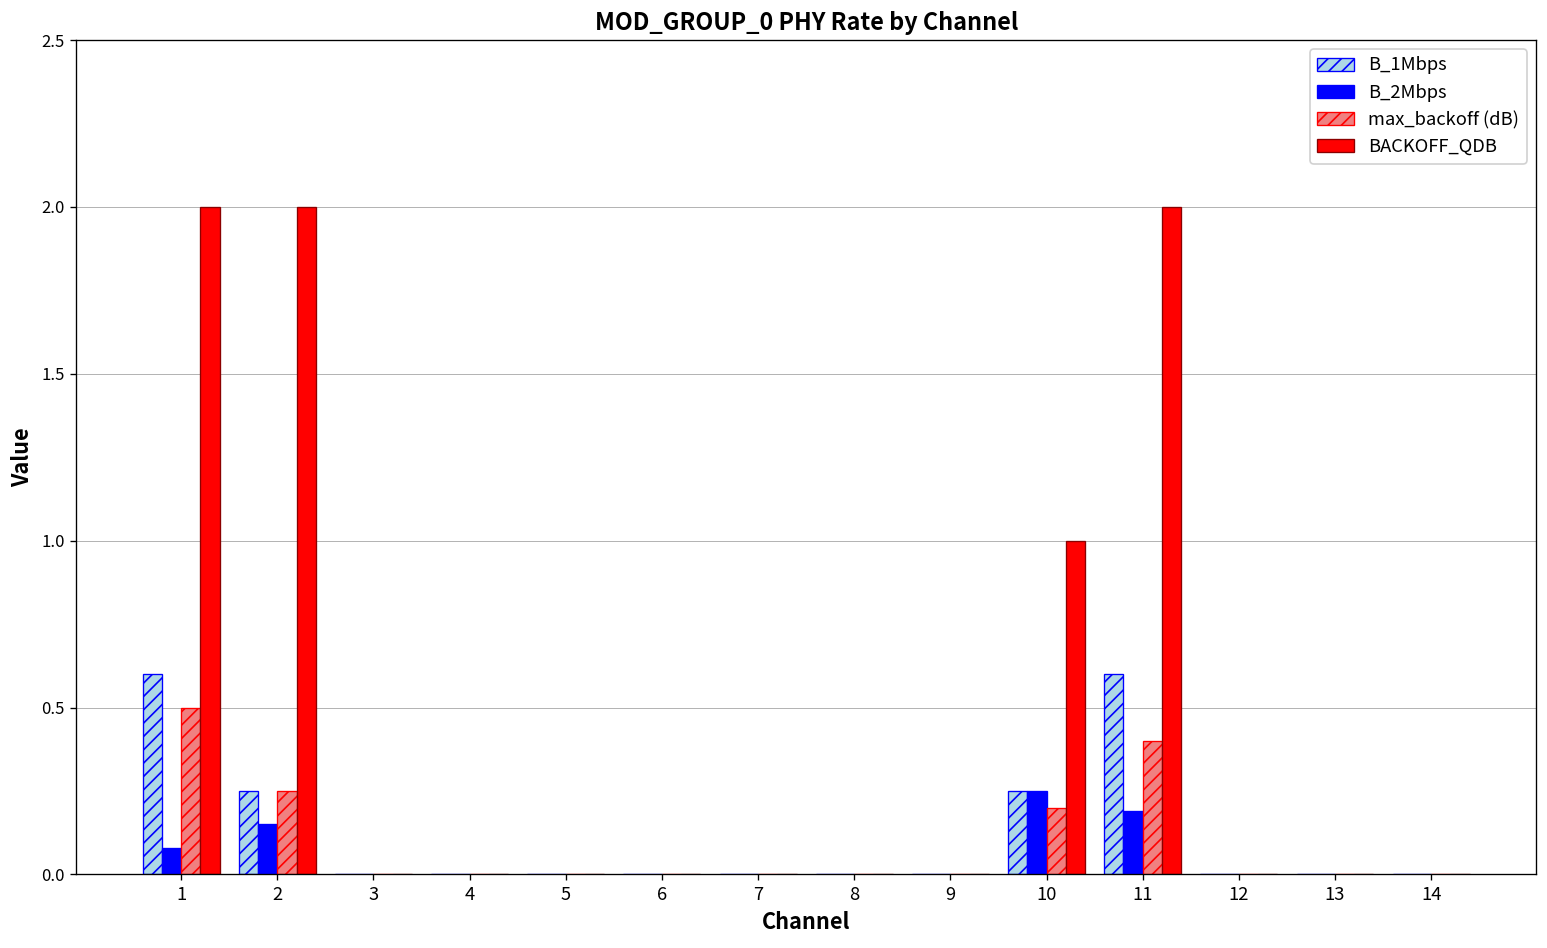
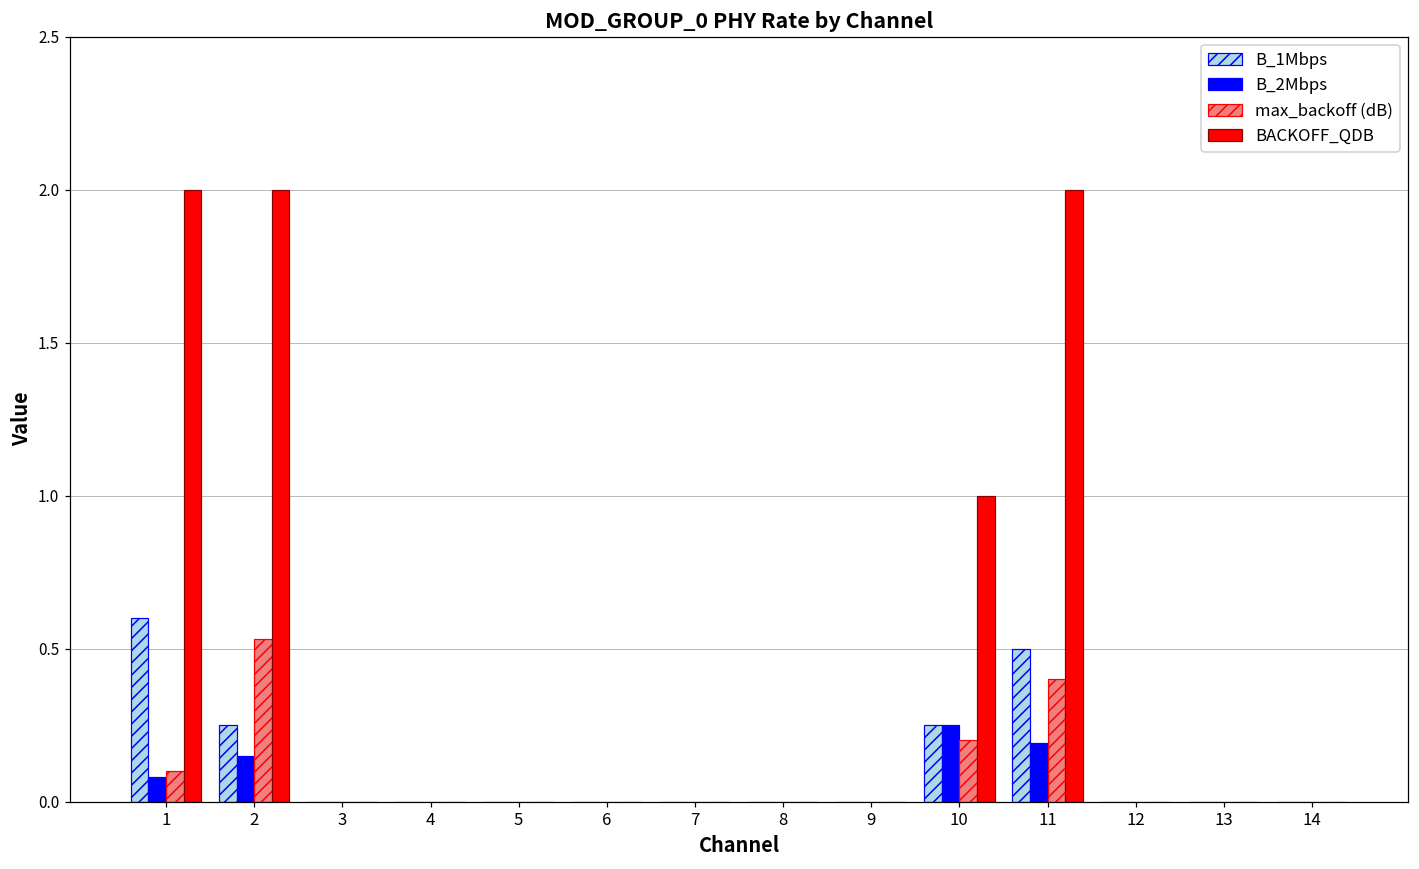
max_backoff (dB), 1: 0.5 -> 0.1
max_backoff (dB), 2: 0.25 -> 0.53
B_1Mbps, 11: 0.6 -> 0.5
